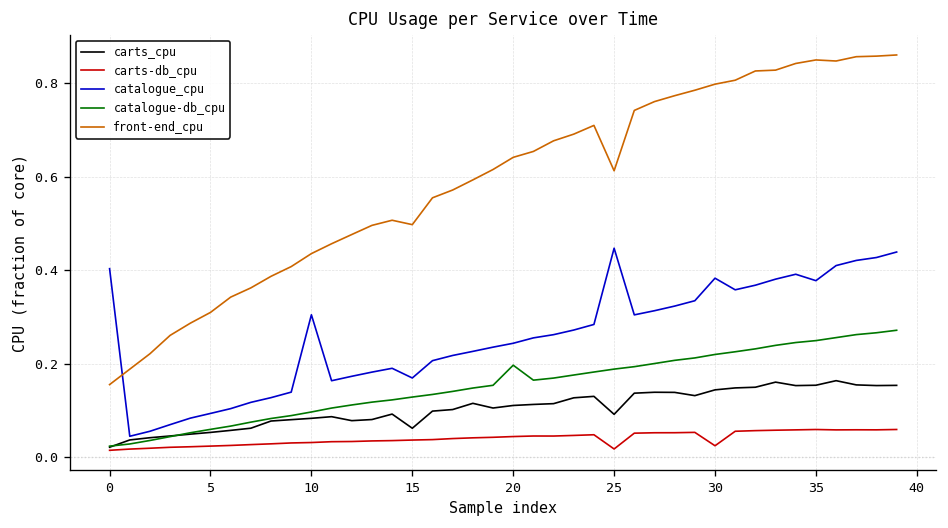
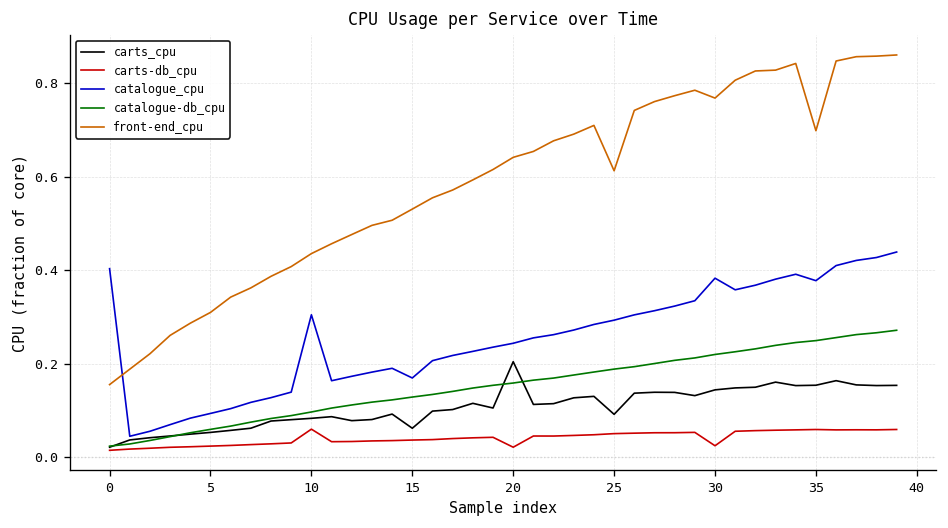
carts-db_cpu, 10: 0.03 -> 0.06
front-end_cpu, 15: 0.50 -> 0.53
carts_cpu, 20: 0.11 -> 0.20
carts-db_cpu, 20: 0.04 -> 0.02
catalogue-db_cpu, 20: 0.20 -> 0.16
carts-db_cpu, 25: 0.02 -> 0.05
catalogue_cpu, 25: 0.45 -> 0.29
front-end_cpu, 30: 0.80 -> 0.77
front-end_cpu, 35: 0.85 -> 0.70
